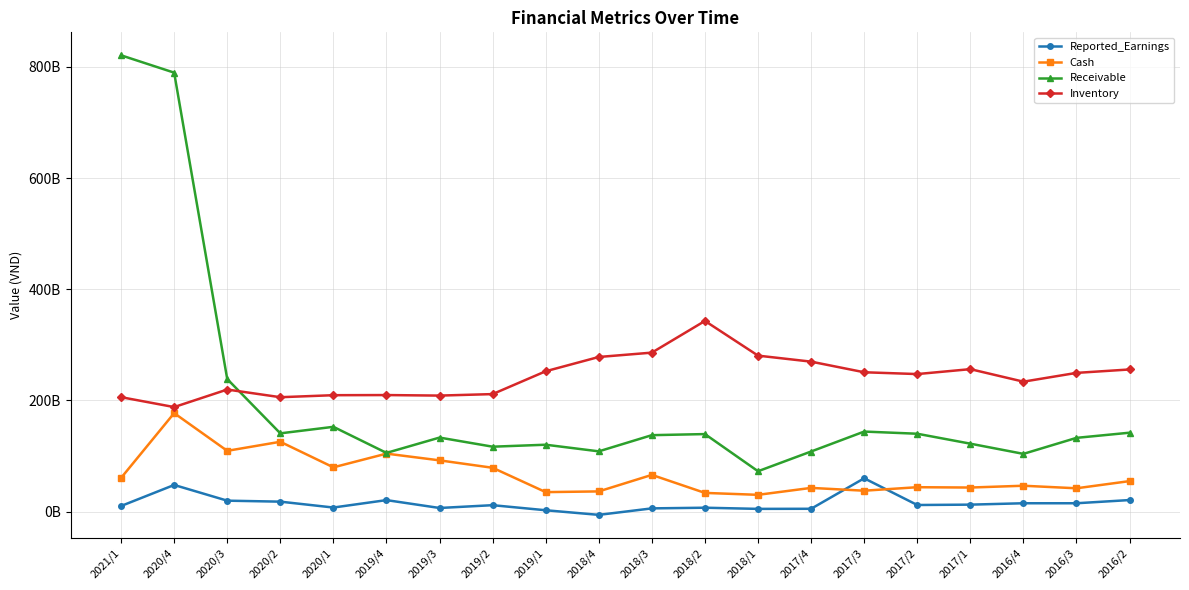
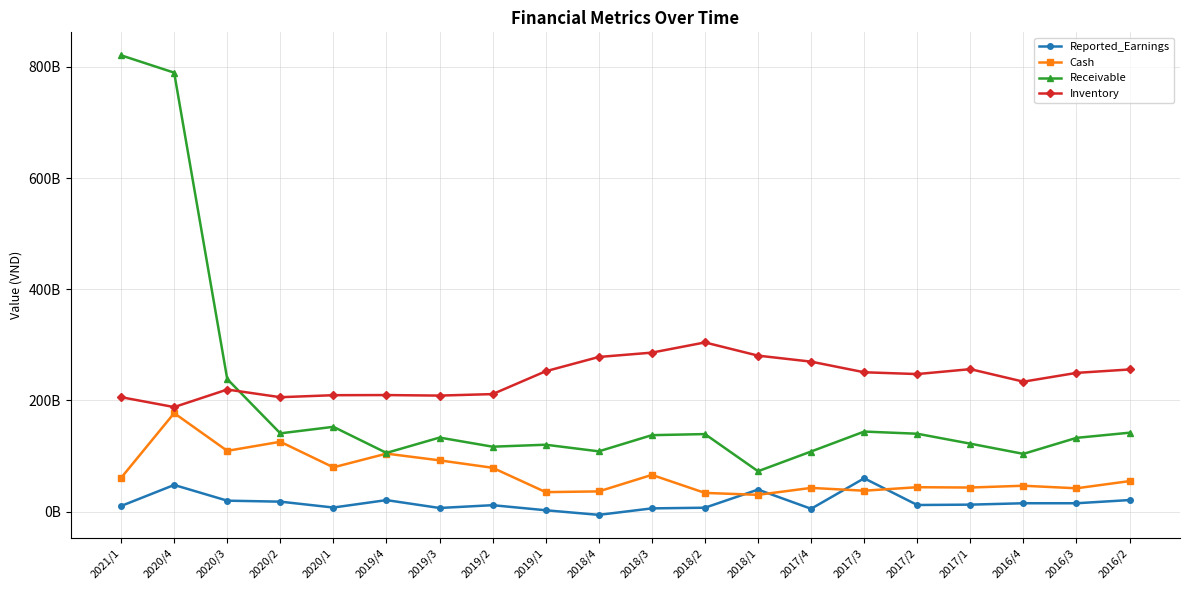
Inventory, 2018/2: 340000000000 -> 300000000000
Reported_Earnings, 2018/1: 0 -> 40000000000
